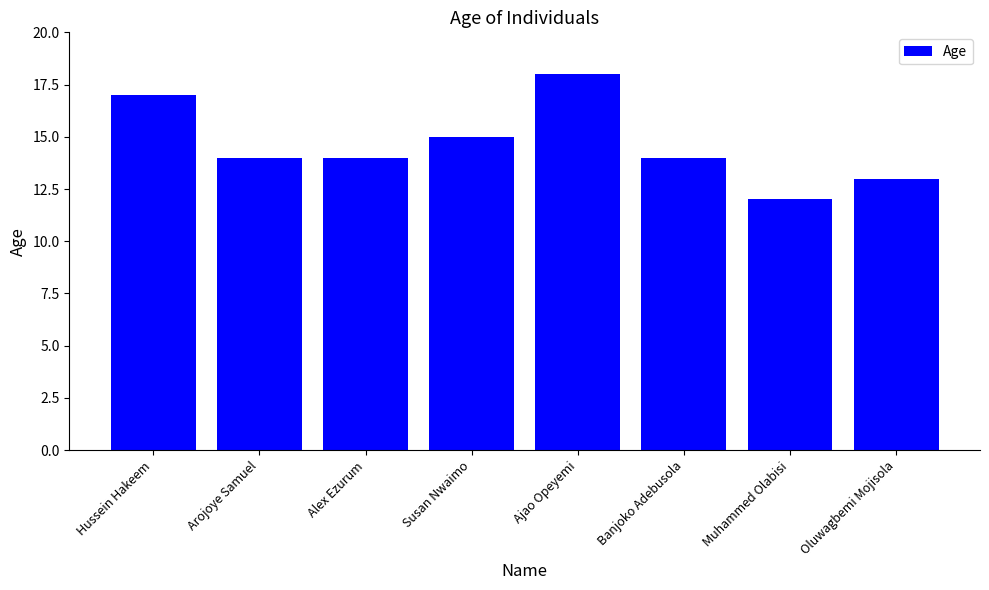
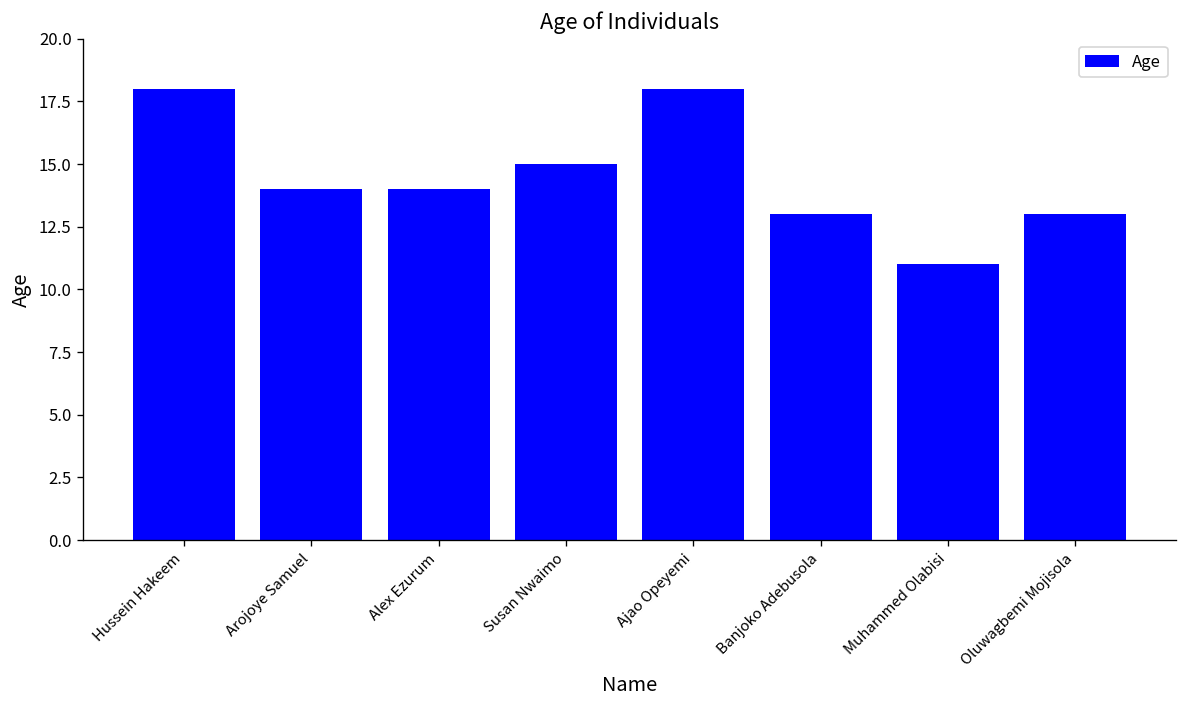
Hussein Hakeem: 17 -> 18
Banjoko Adebusola: 14 -> 13
Muhammed Olabisi: 12 -> 11
